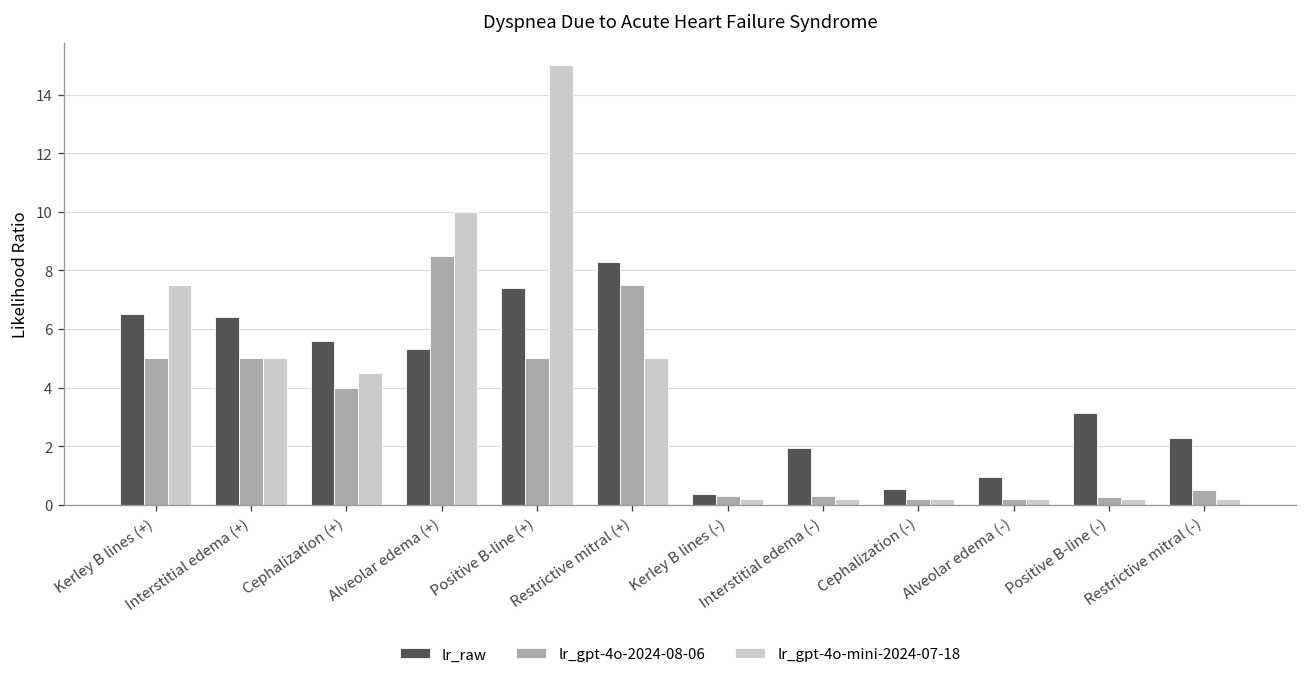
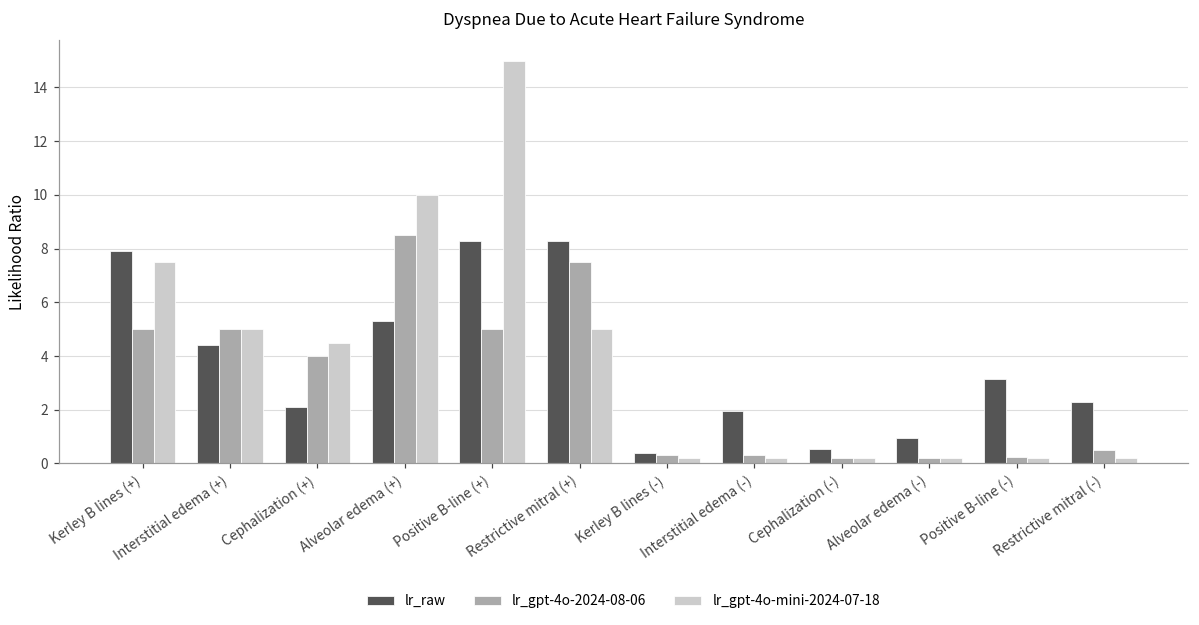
lr_raw, Kerley B lines (+): 6.5 -> 7.9
lr_raw, Interstitial edema (+): 6.4 -> 4.4
lr_raw, Cephalization (+): 5.6 -> 2.1
lr_raw, Positive B-line (+): 7.4 -> 8.3
